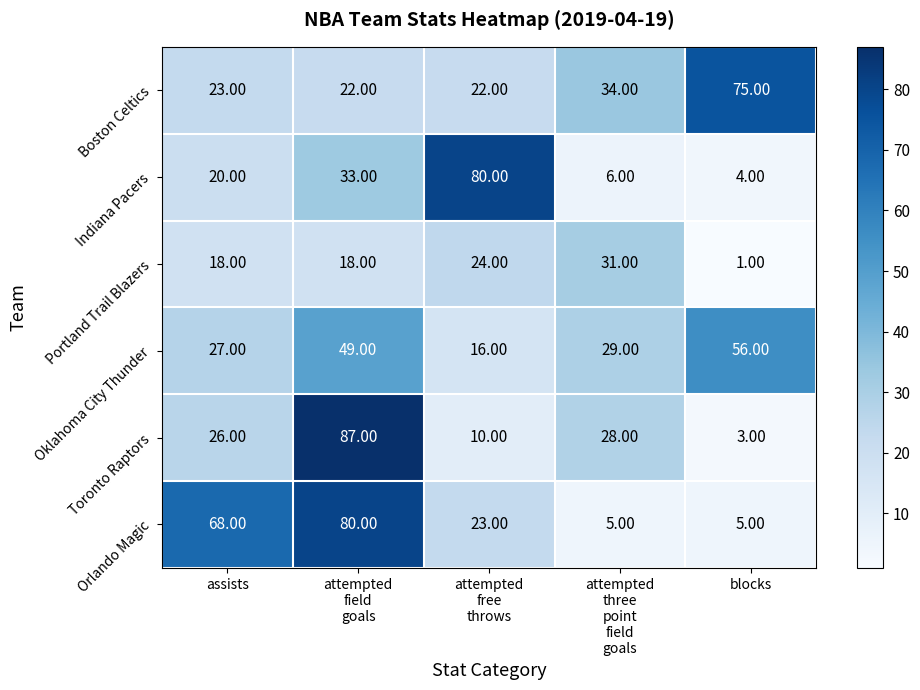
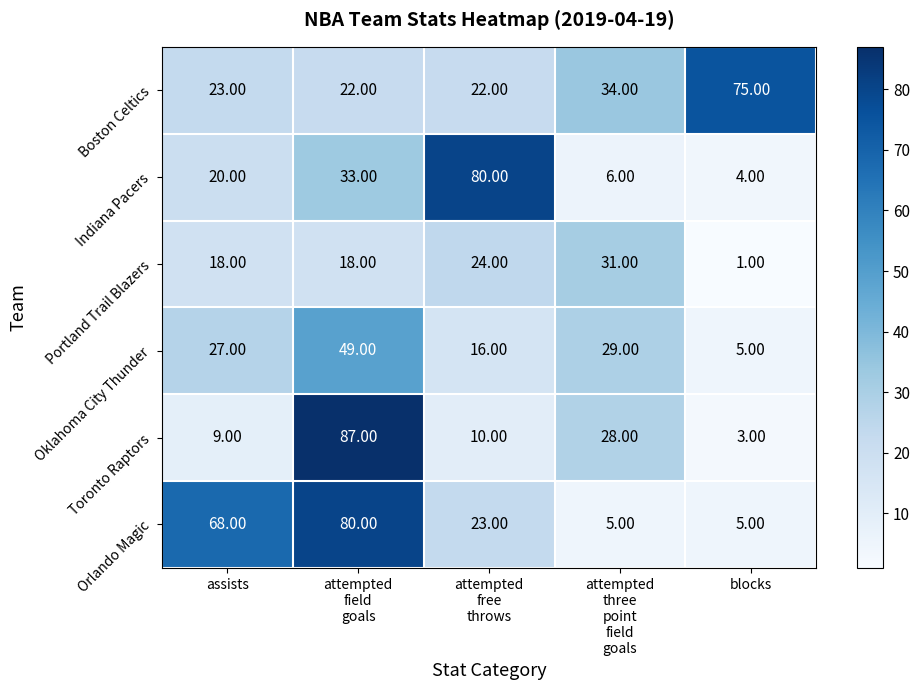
Oklahoma City Thunder, blocks: 56.00 -> 5.00
Toronto Raptors, assists: 26.00 -> 9.00
